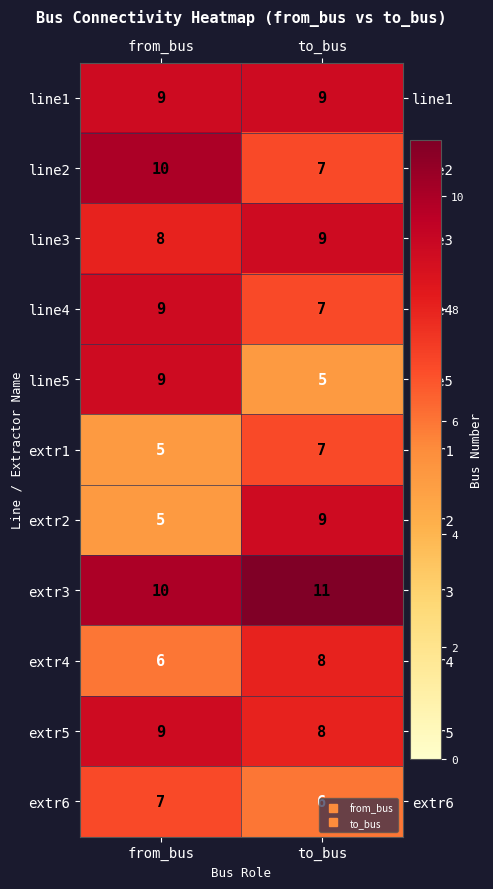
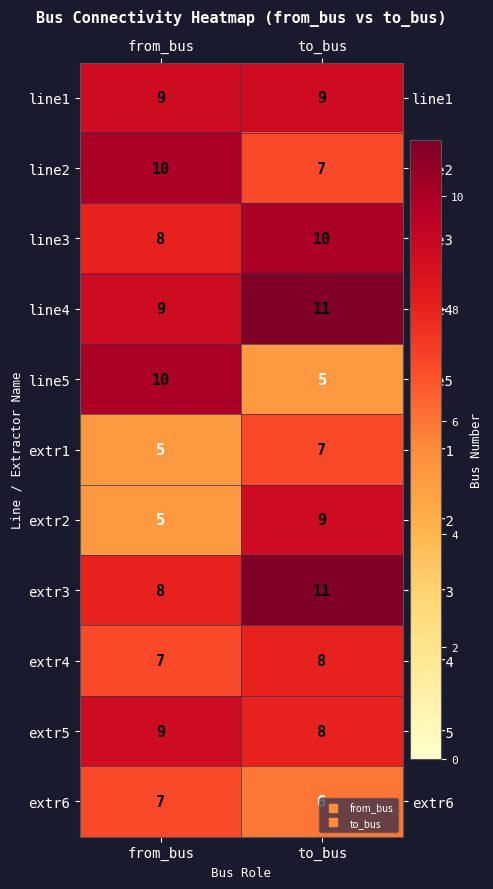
line3, to_bus: 9 -> 10
line4, to_bus: 7 -> 11
line5, from_bus: 9 -> 10
extr3, from_bus: 10 -> 8
extr4, from_bus: 6 -> 7
